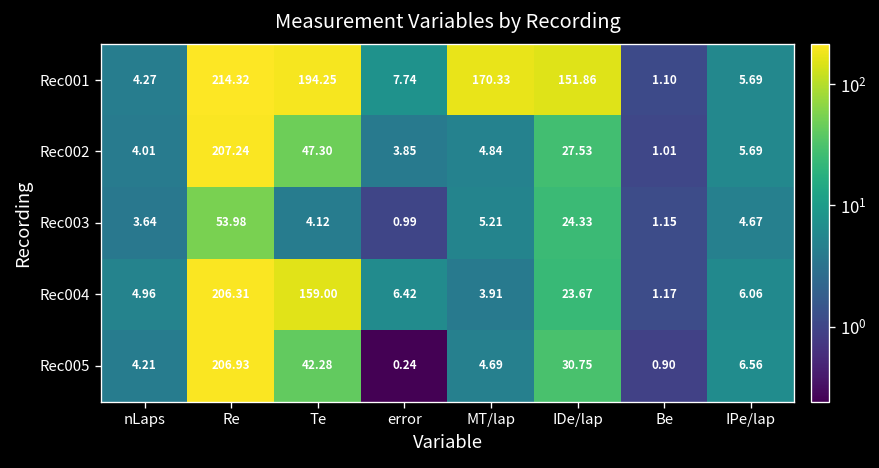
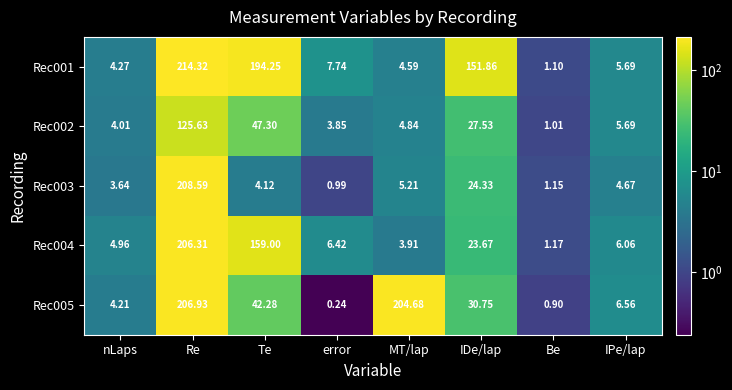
Rec001, MT/lap: 170.33 -> 4.59
Rec002, Re: 207.24 -> 125.63
Rec003, Re: 53.98 -> 208.59
Rec005, MT/lap: 4.69 -> 204.68
